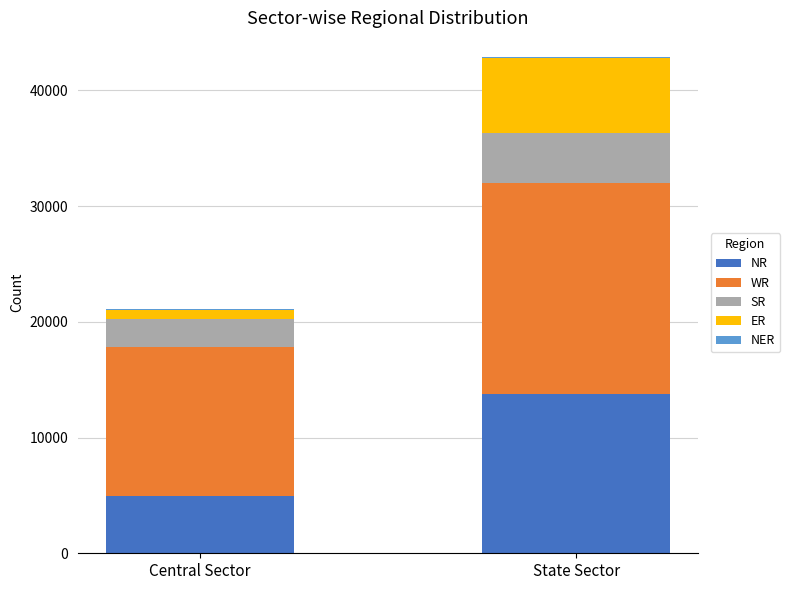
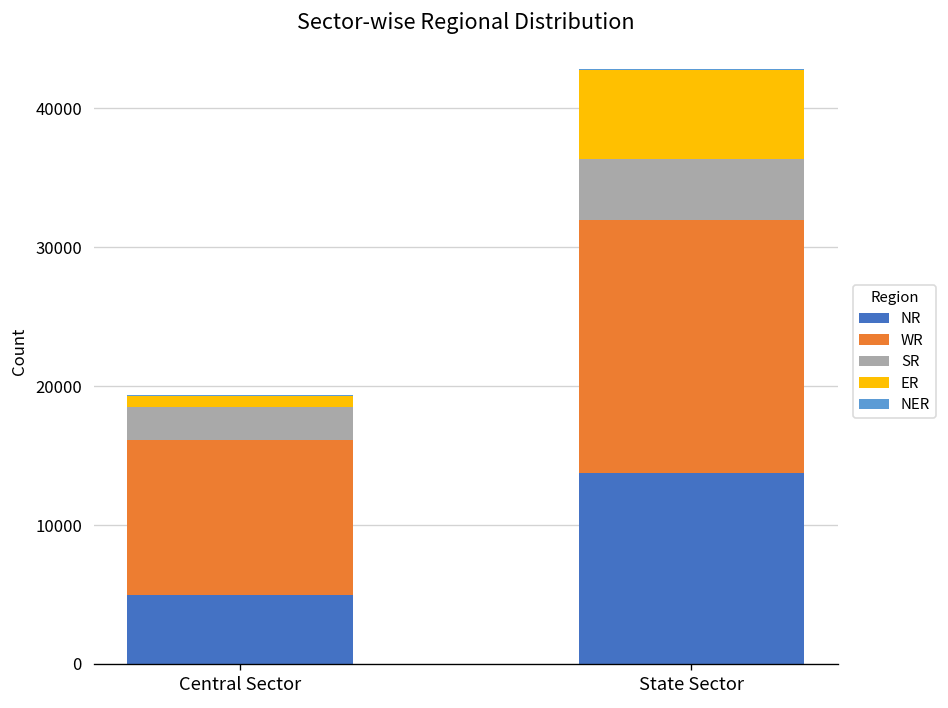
WR, Central Sector: 12900 -> 11200
